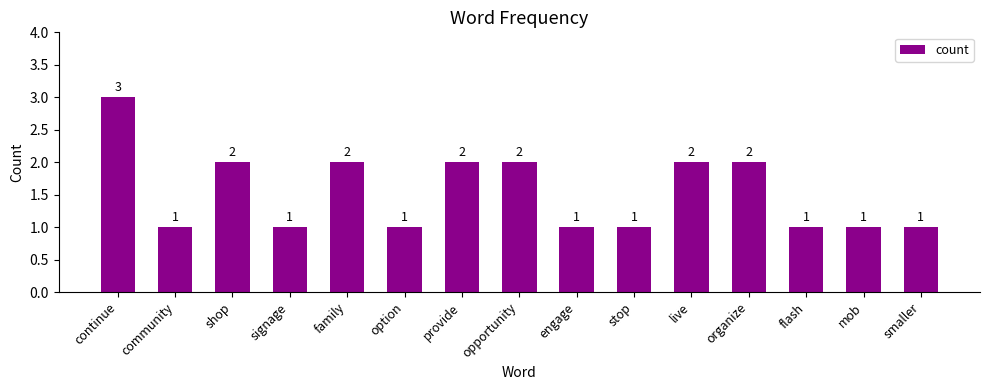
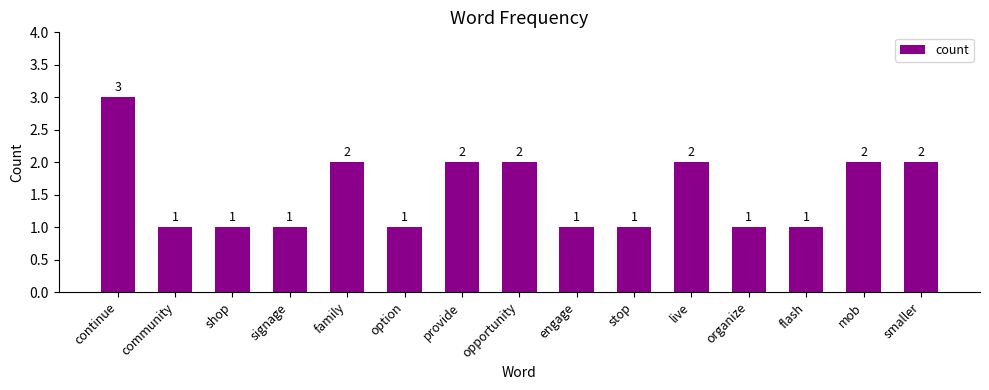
shop: 2 -> 1
organize: 2 -> 1
mob: 1 -> 2
smaller: 1 -> 2
